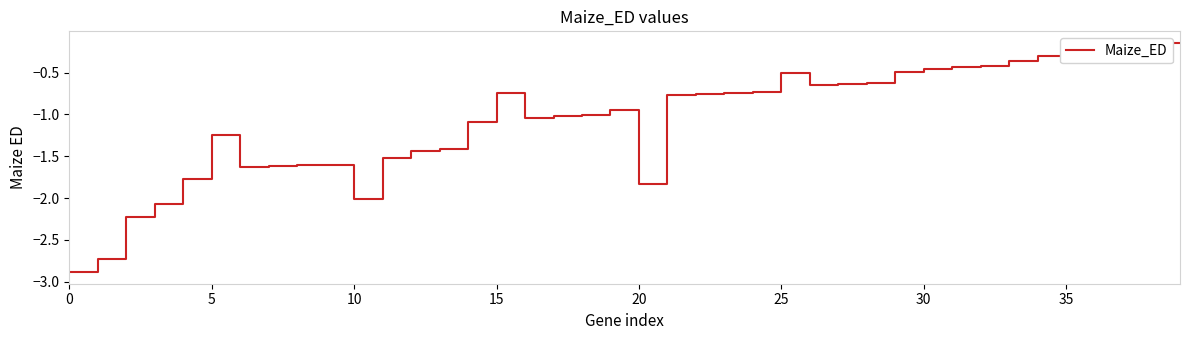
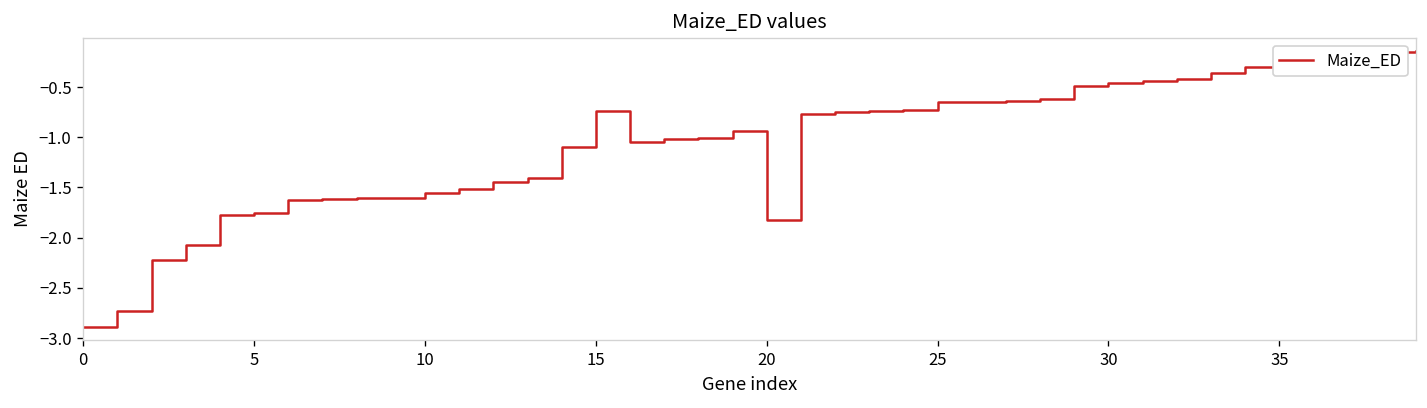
5: -1.3 -> -1.8
10: -2.0 -> -1.6
25: -0.5 -> -0.6
